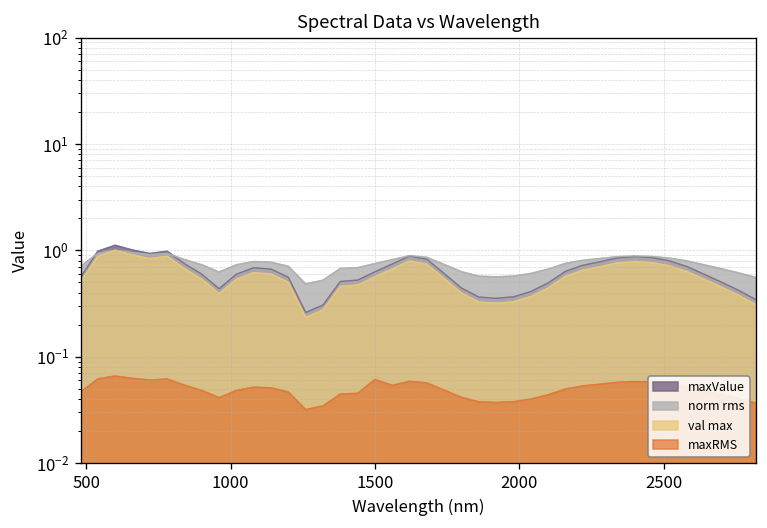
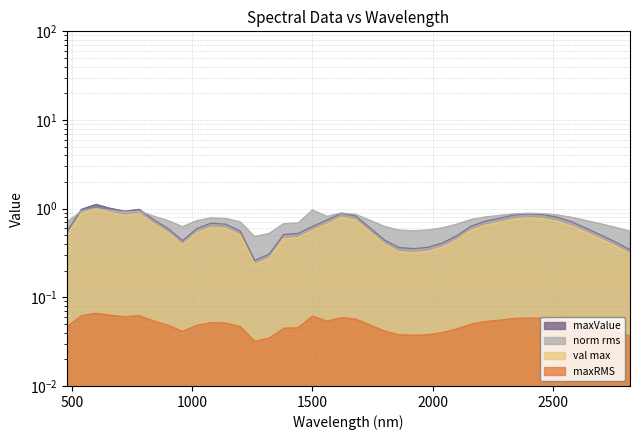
norm rms, 1500: 0.8 -> 1.0
